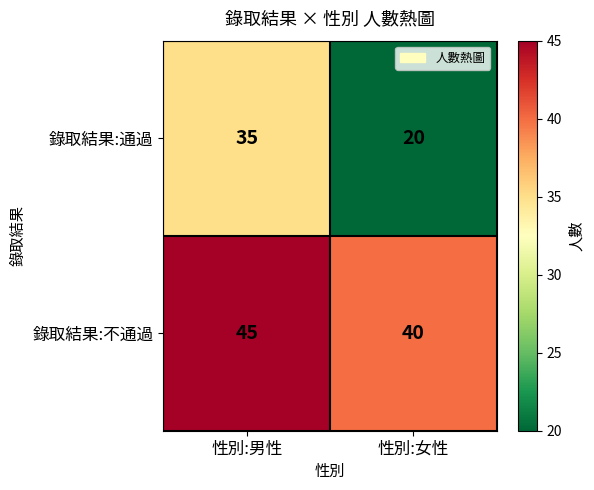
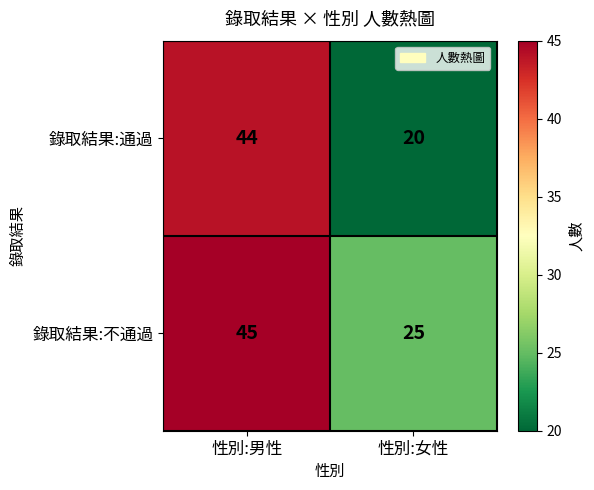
錄取結果:通過, 性別:男性: 35 -> 44
錄取結果:不通過, 性別:女性: 40 -> 25
